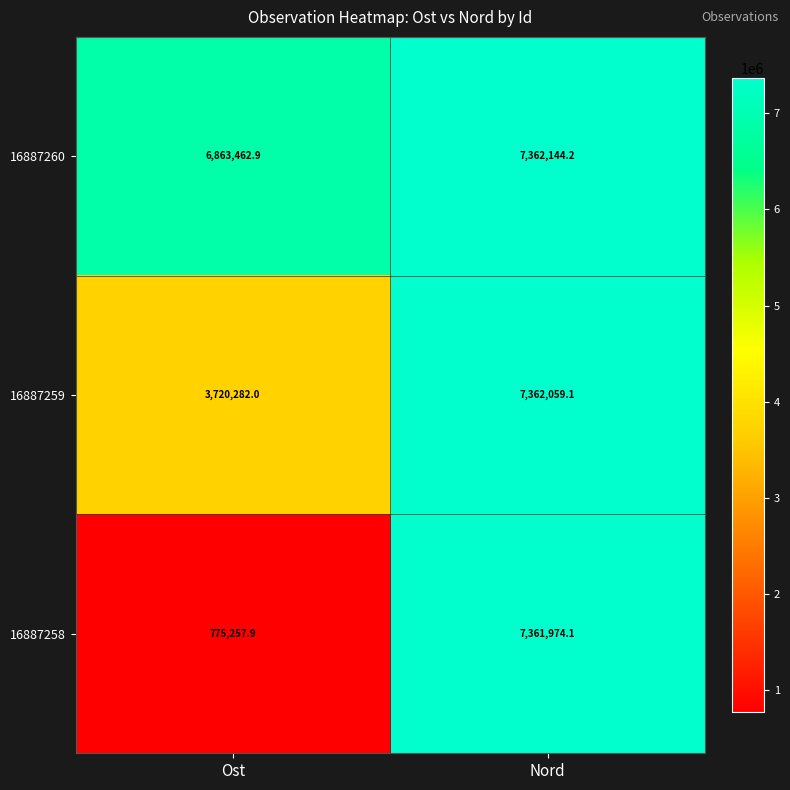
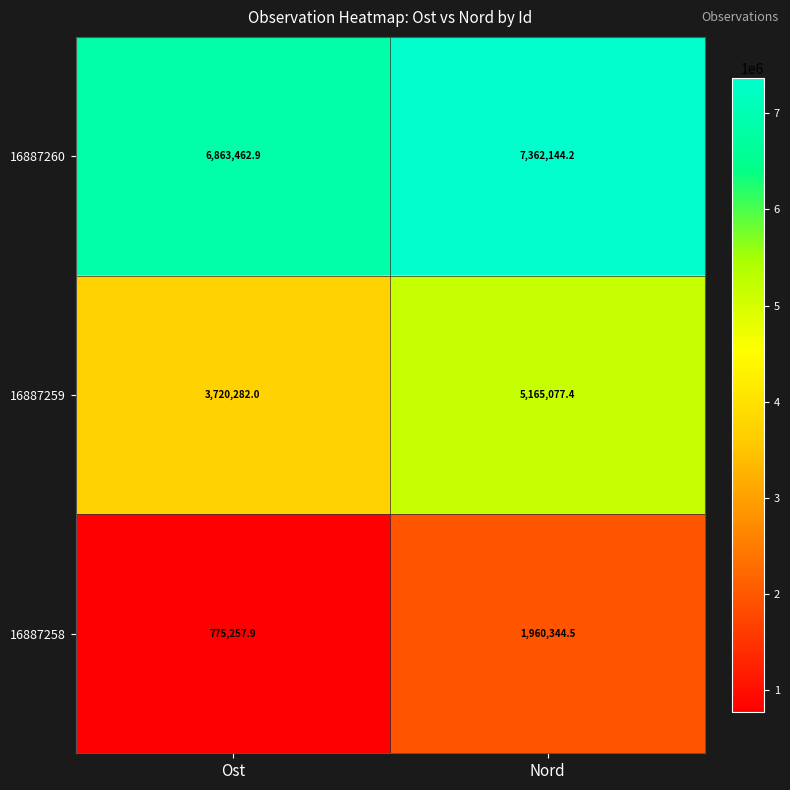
16887259, Nord: 7,362,059.1 -> 5,165,077.4
16887258, Nord: 7,361,974.1 -> 1,960,344.5
